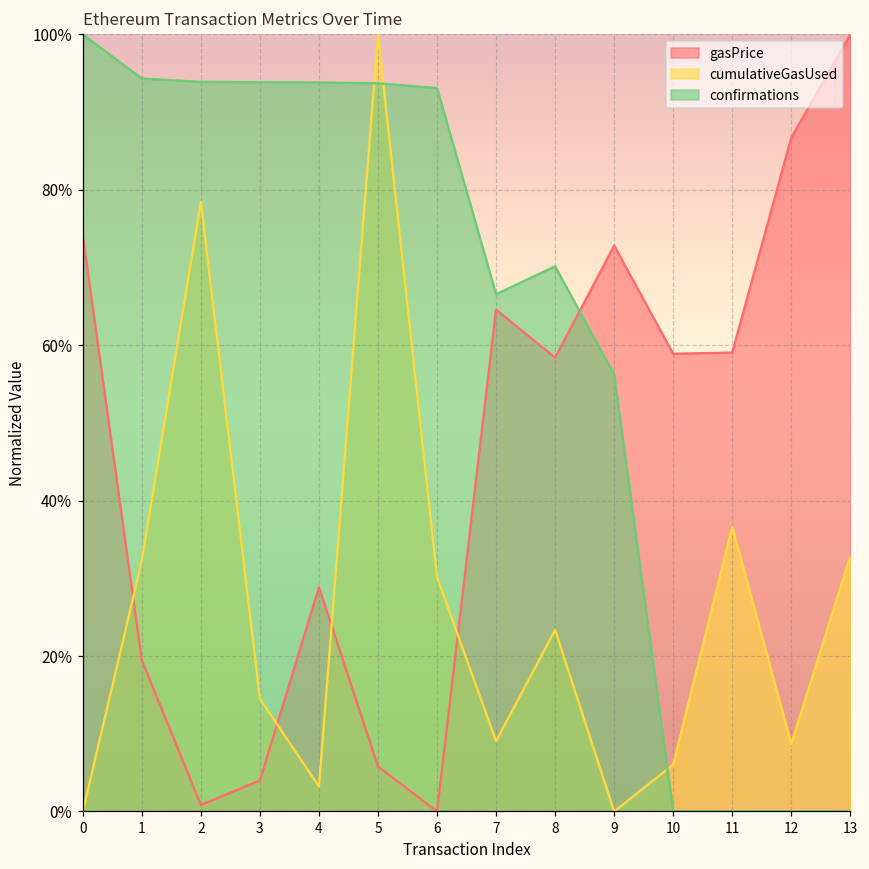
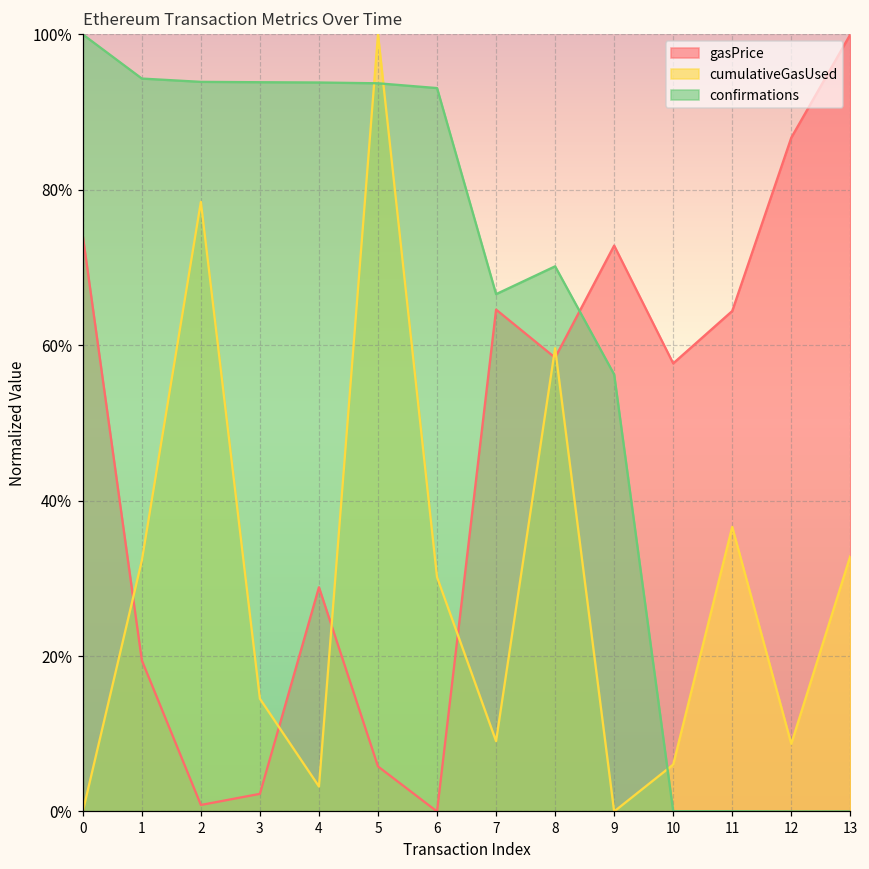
gasPrice, 3: 4% -> 2%
cumulativeGasUsed, 8: 23% -> 60%
gasPrice, 10: 59% -> 58%
gasPrice, 11: 59% -> 64%
